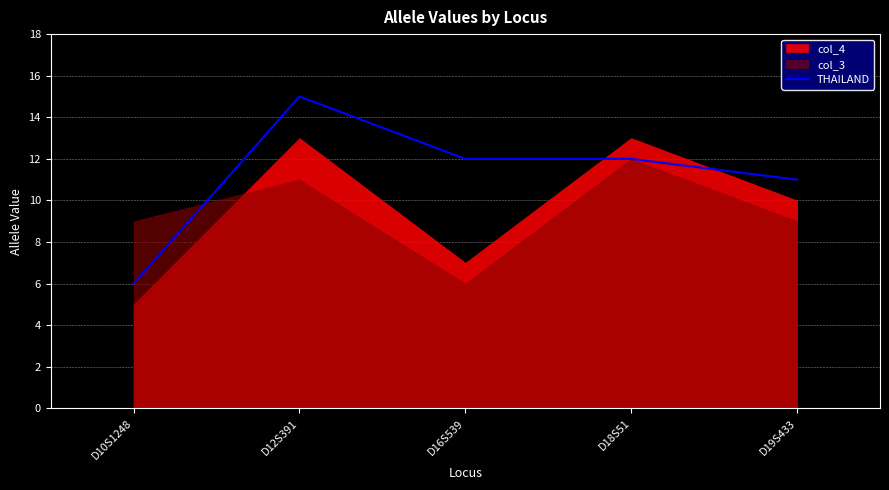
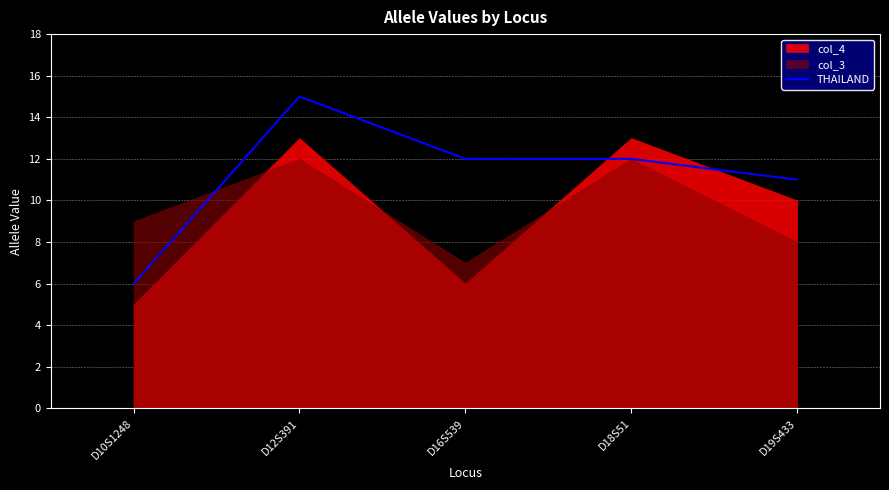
col_3, D12S391: 11 -> 12
col_4, D16S539: 7 -> 6
col_3, D16S539: 6 -> 7
col_3, D19S433: 9 -> 8
